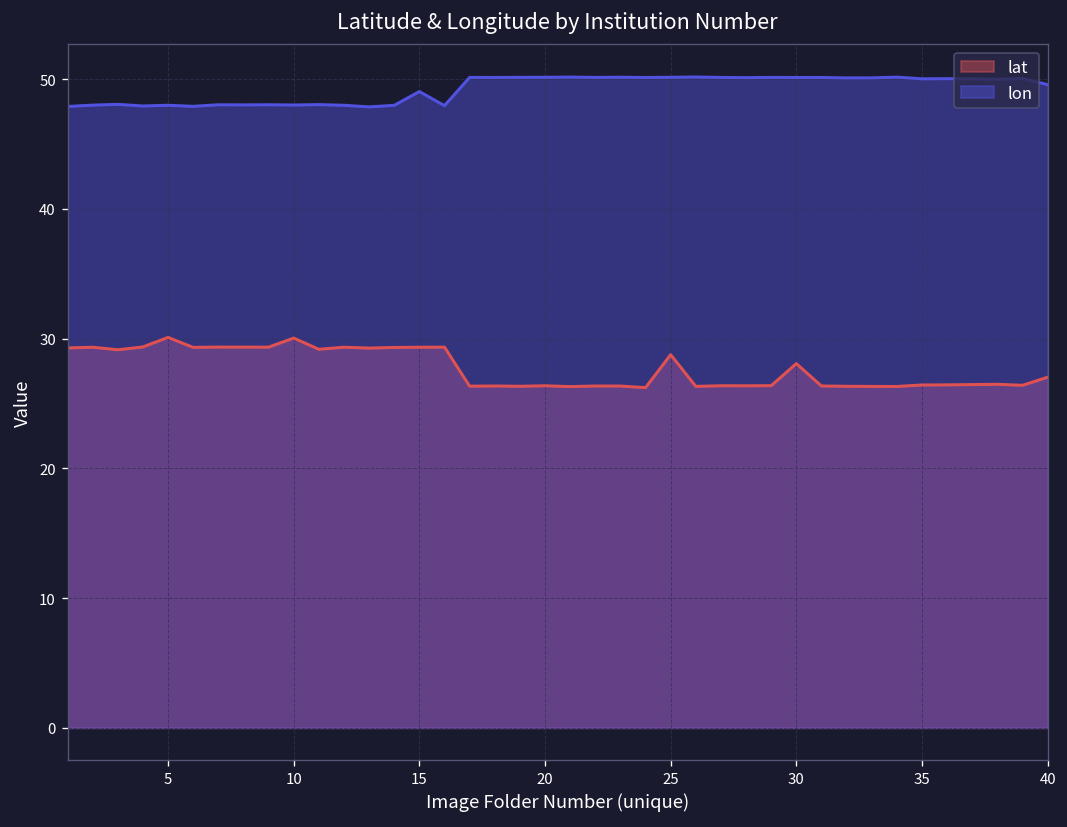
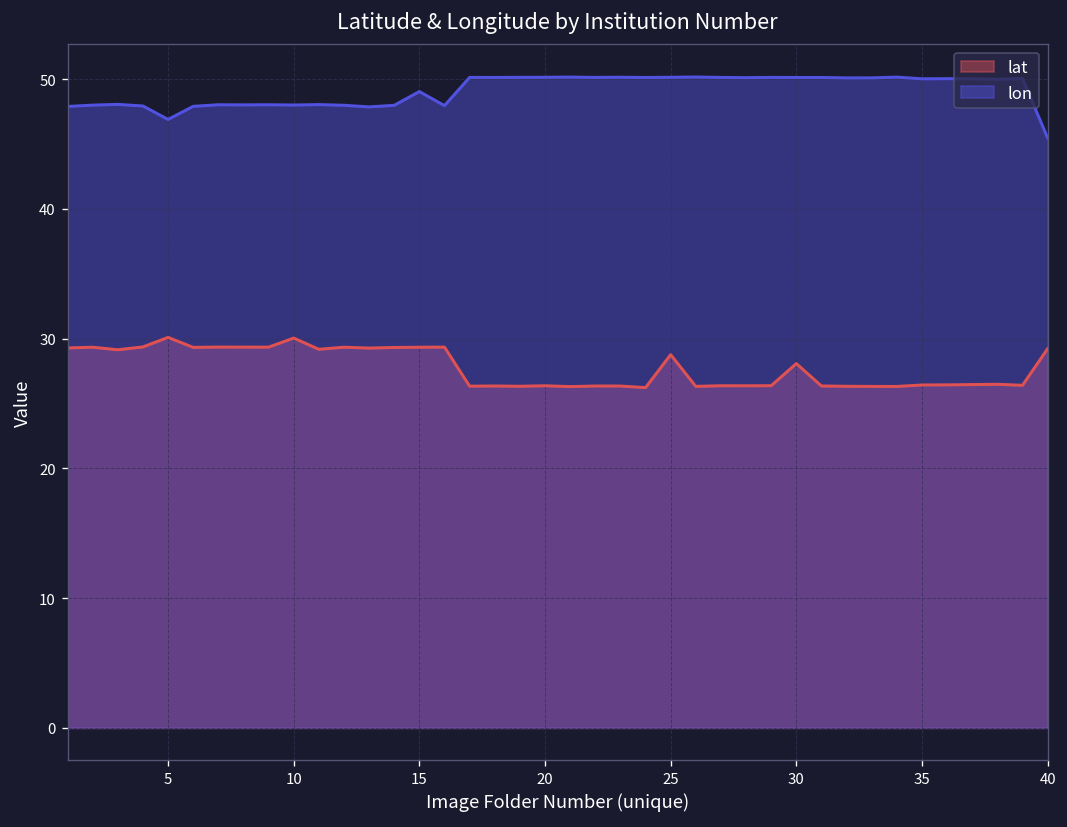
lon, 5: 48.0 -> 46.9
lat, 40: 27.0 -> 29.2
lon, 40: 49.6 -> 45.5
